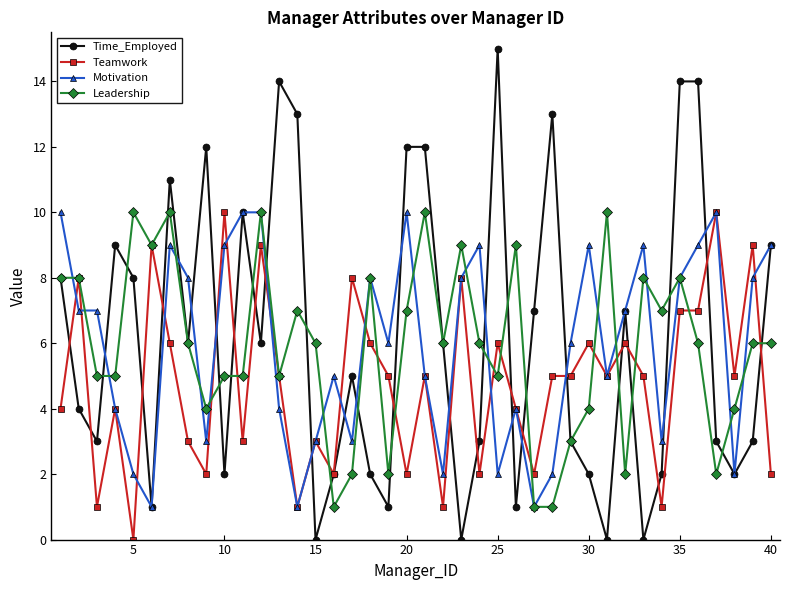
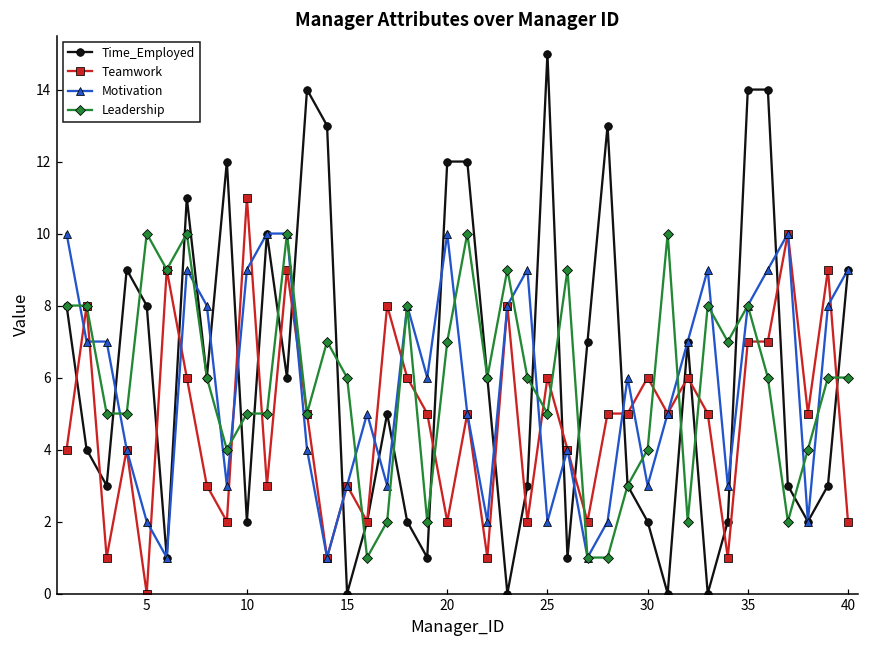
Teamwork, 10: 10 -> 11
Motivation, 30: 9 -> 3
